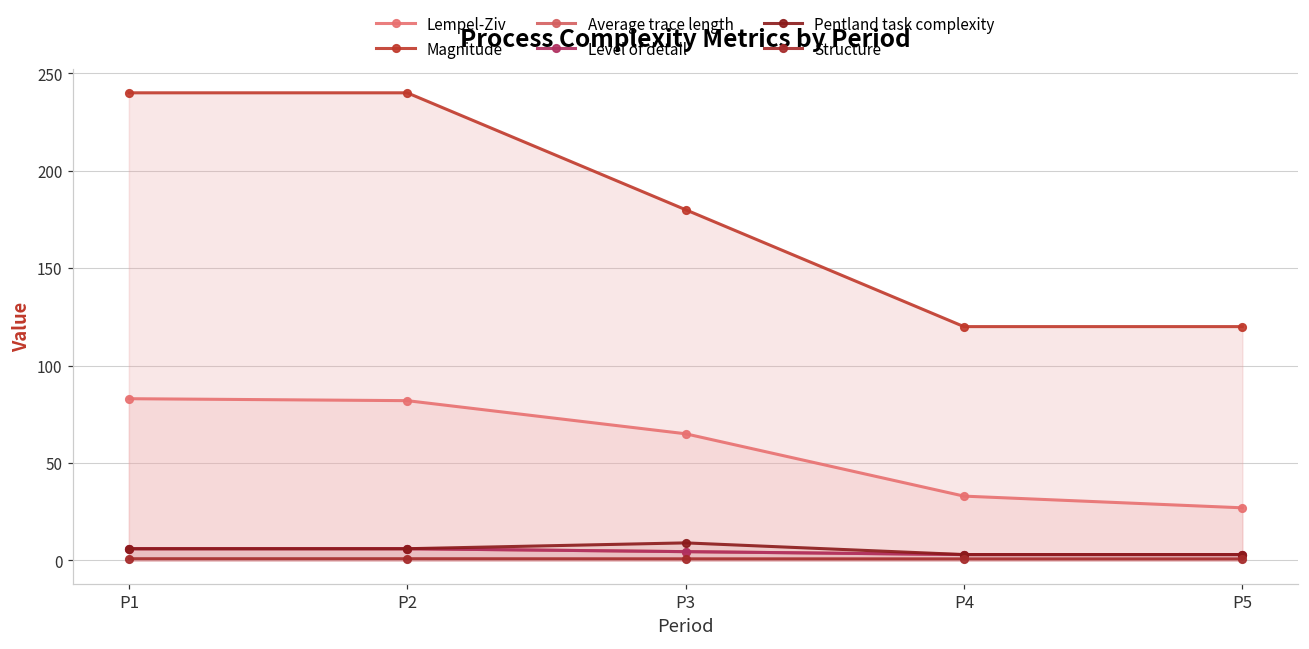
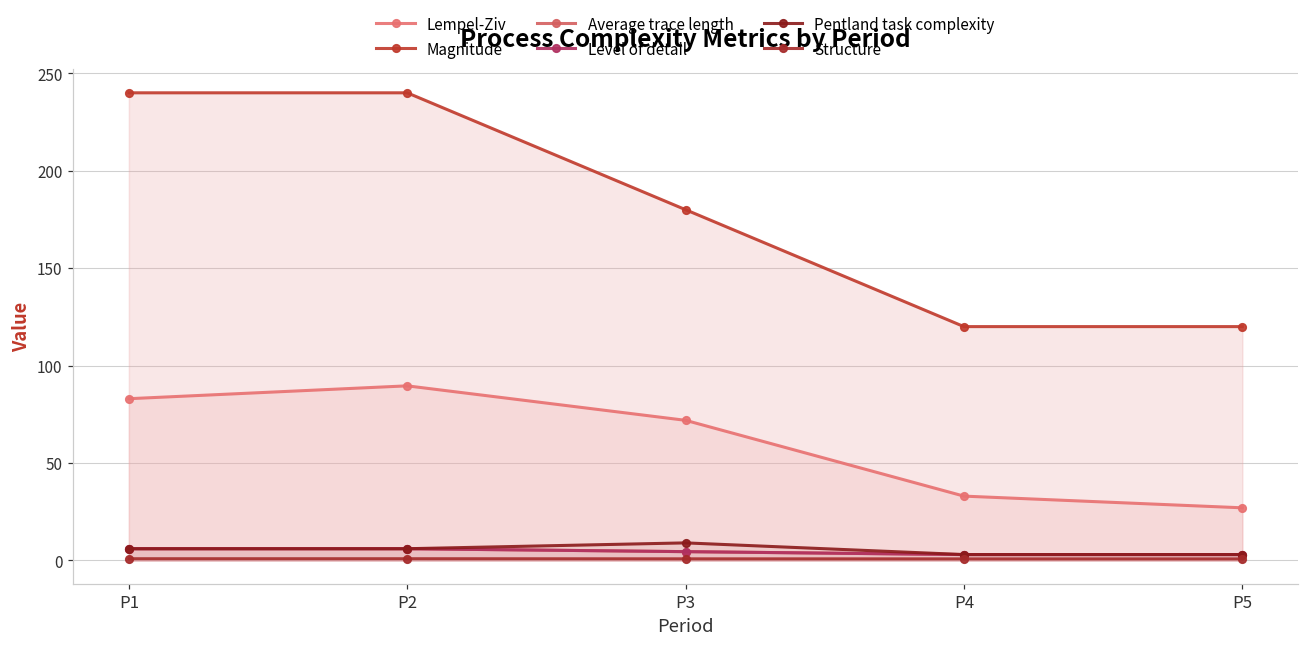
Lempel-Ziv, P2: 82 -> 90
Lempel-Ziv, P3: 65 -> 72
